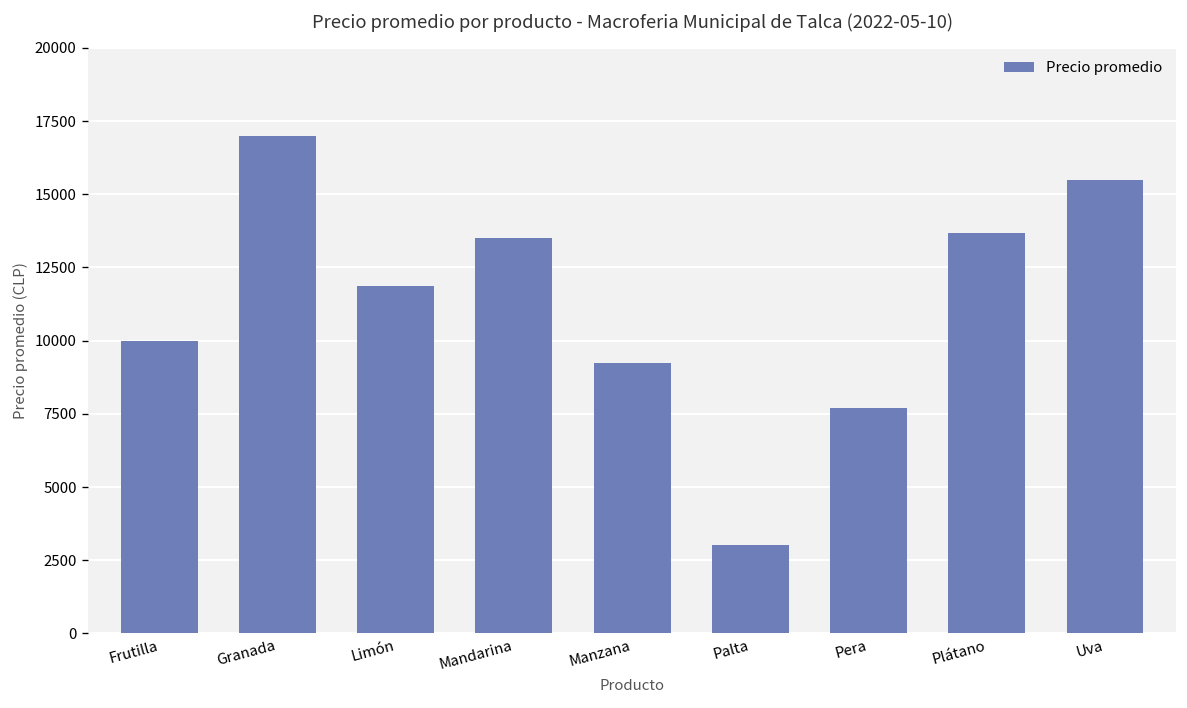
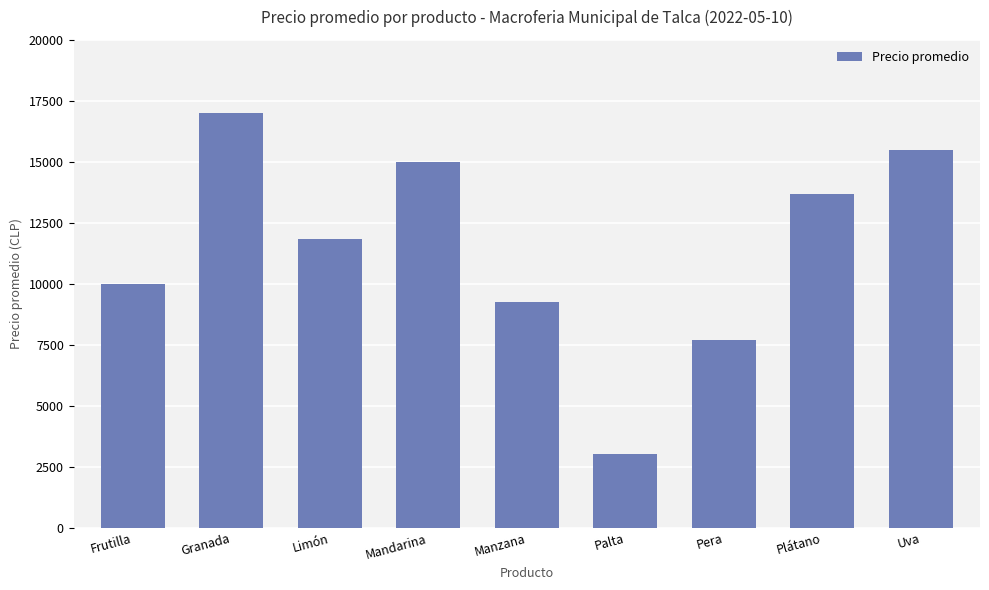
Mandarina: 13500 -> 15000
